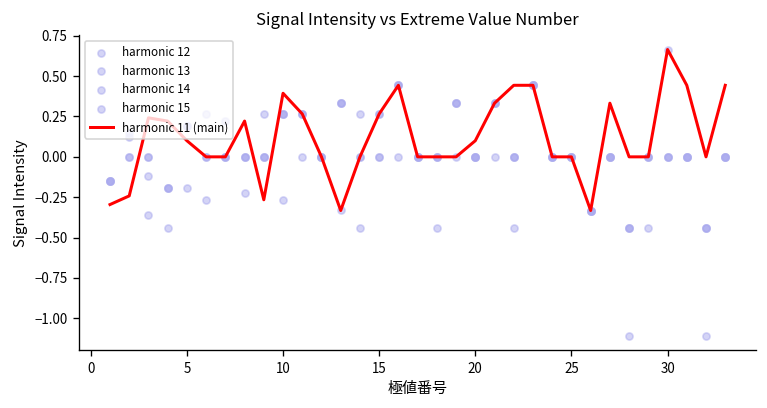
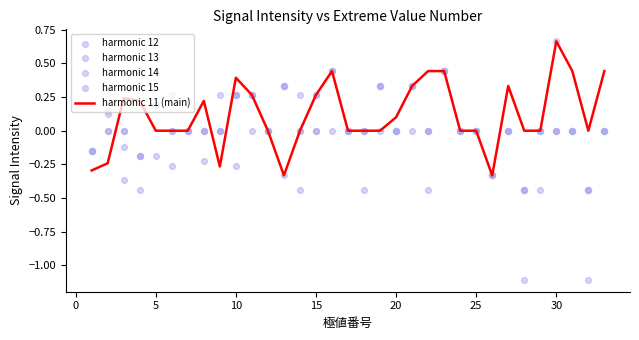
harmonic 11 (main), 5: 0.1 -> 0.0
